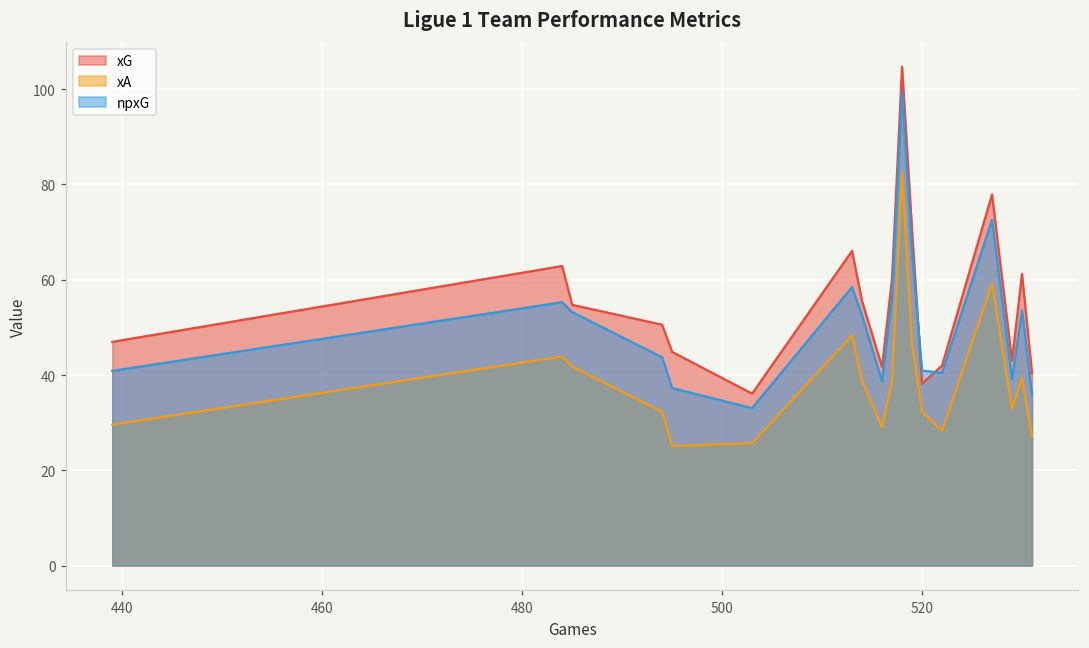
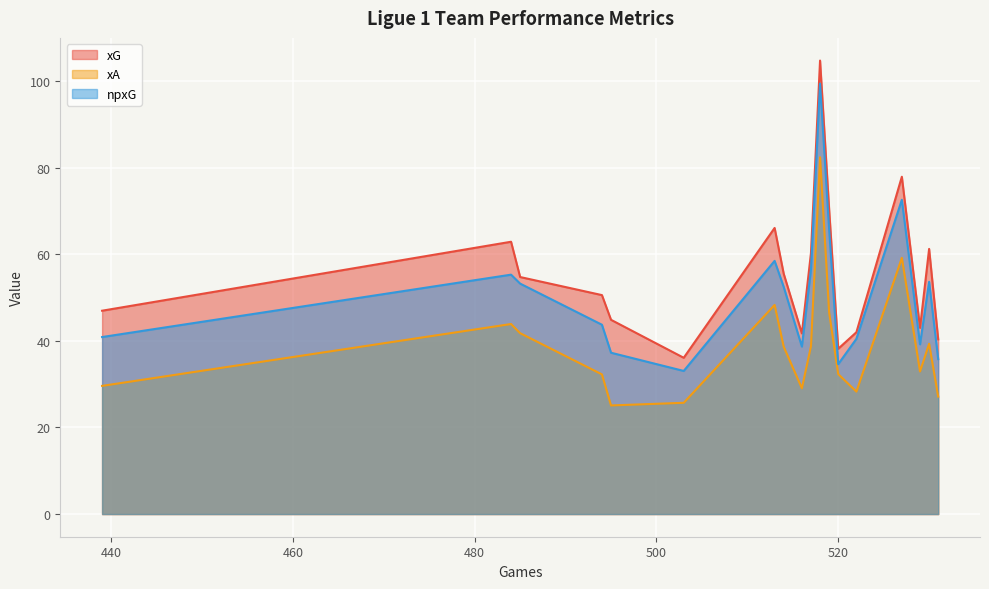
npxG, 520: 41 -> 35
